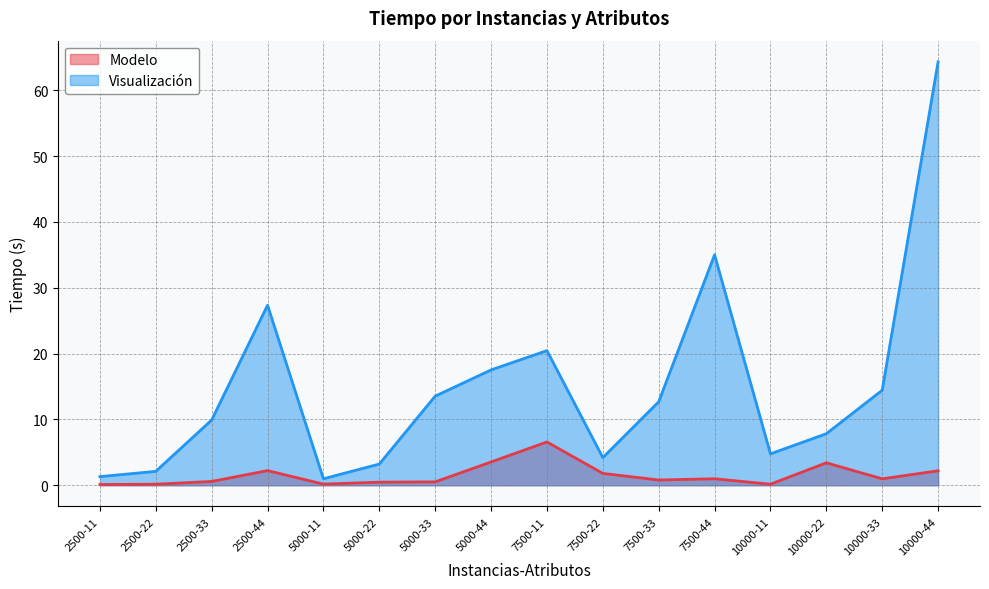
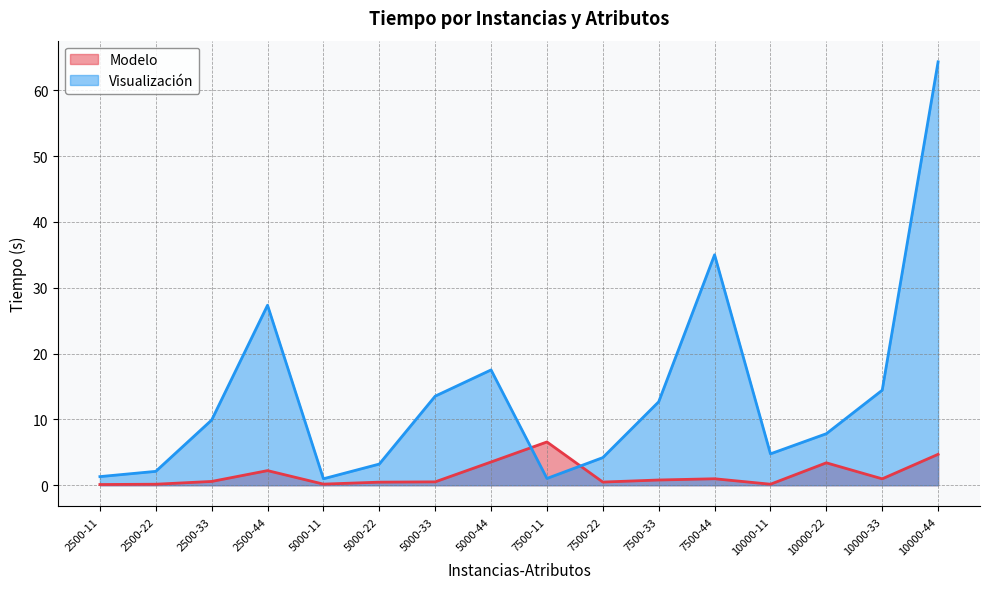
Visualización, 7500-11: 20 -> 1
Modelo, 7500-22: 2 -> 0
Modelo, 10000-44: 2 -> 5
